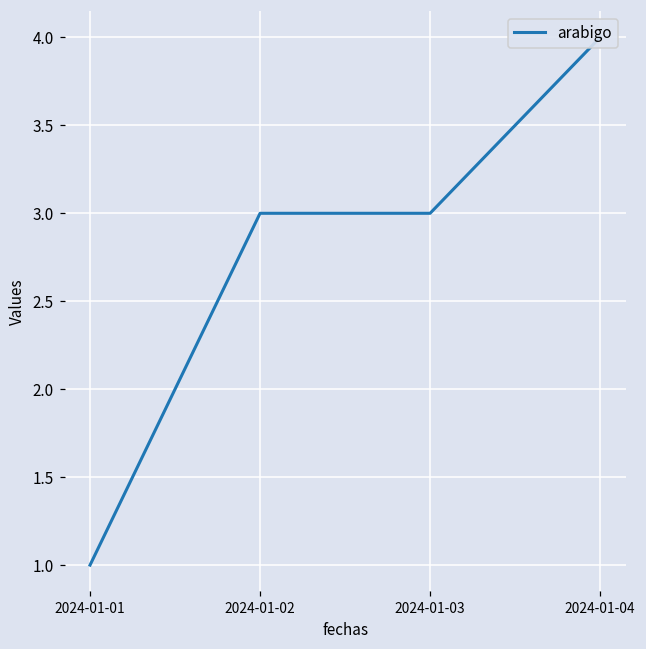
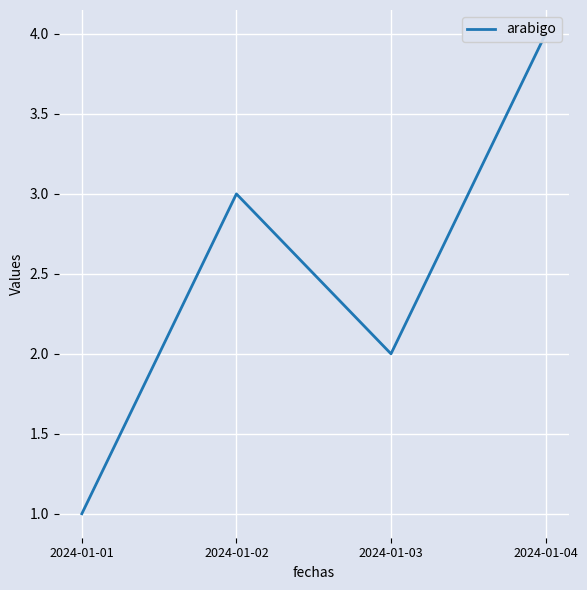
2024-01-03: 3 -> 2
